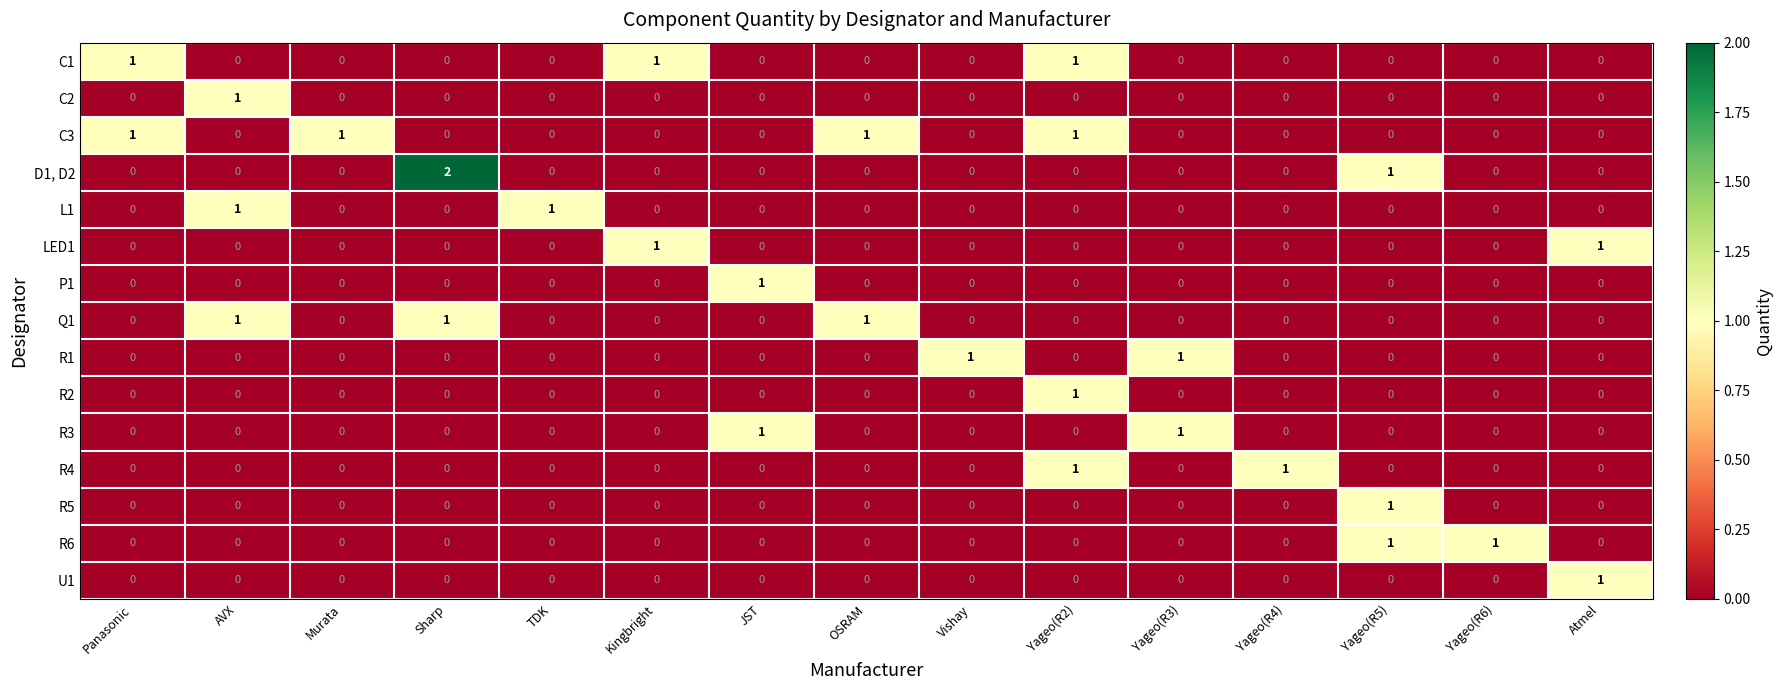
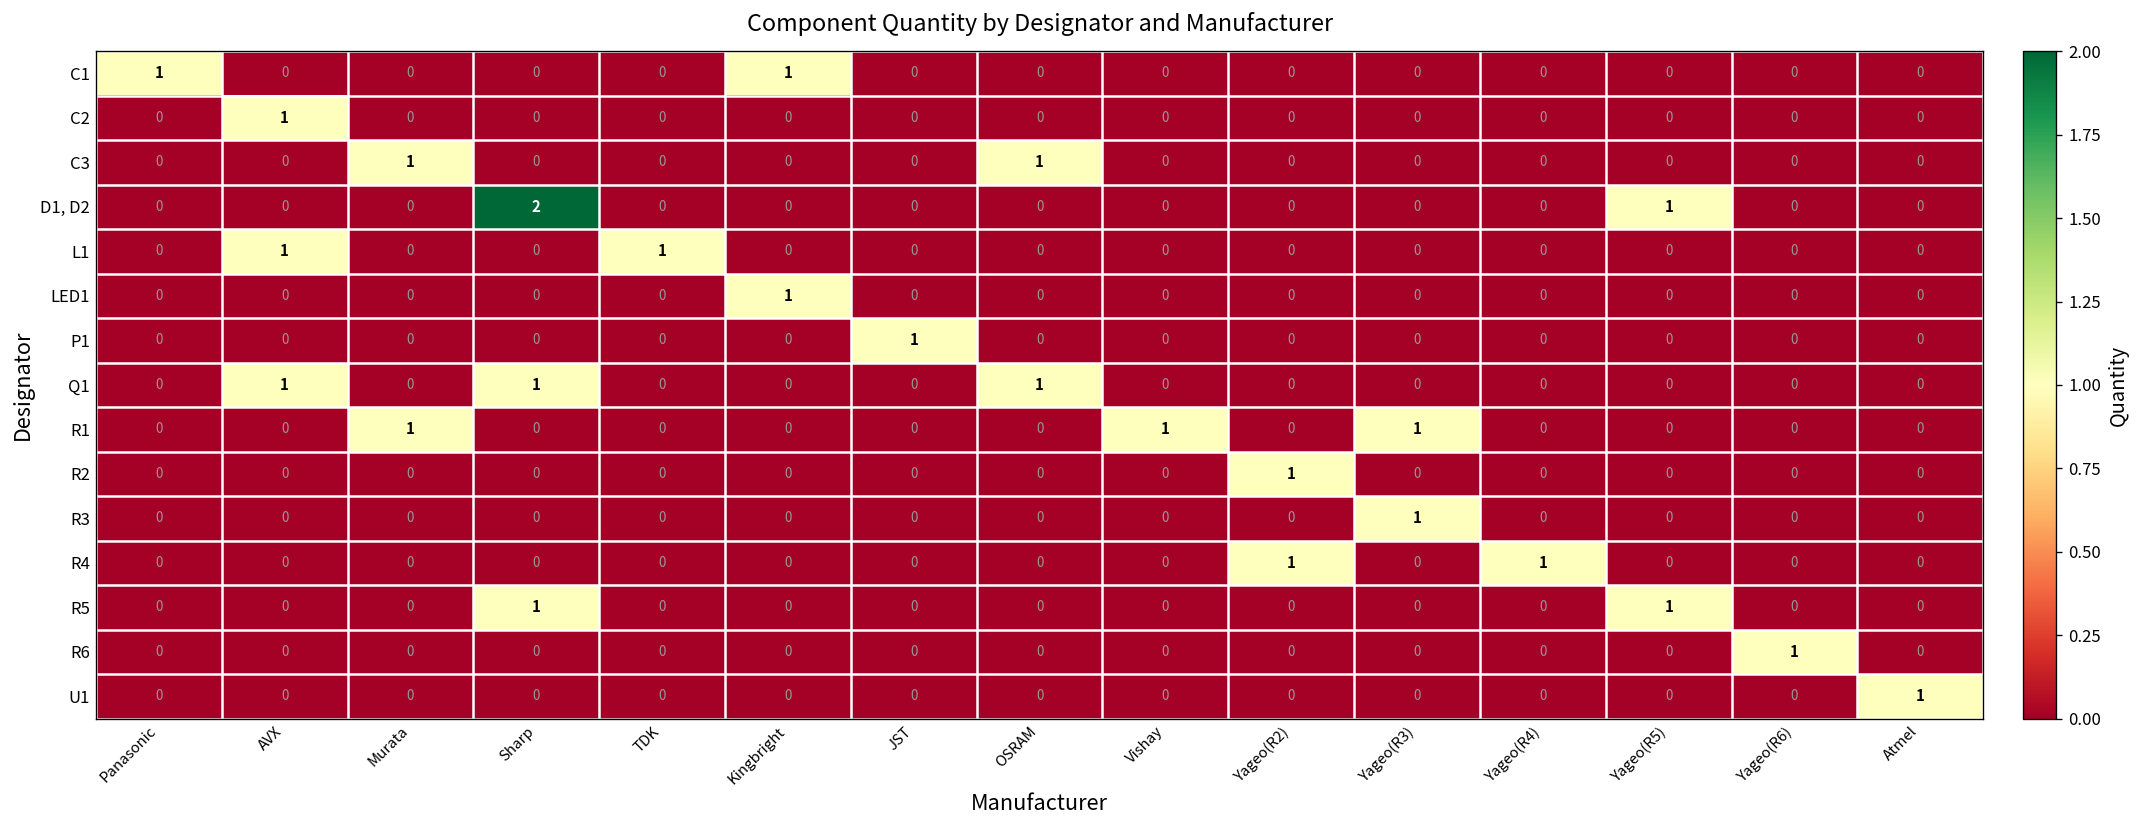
C1, Yageo(R2): 1 -> 0
C3, Panasonic: 1 -> 0
C3, Yageo(R2): 1 -> 0
LED1, Atmel: 1 -> 0
R1, Murata: 0 -> 1
R3, JST: 1 -> 0
R5, Sharp: 0 -> 1
R6, Yageo(R5): 1 -> 0
